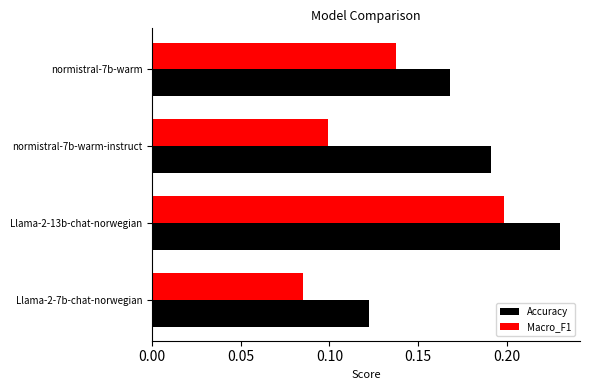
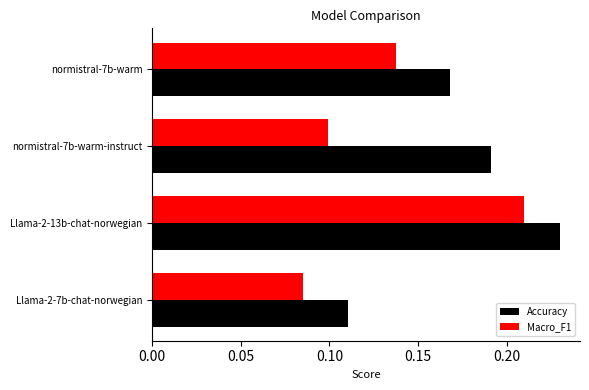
Macro_F1, Llama-2-13b-chat-norwegian: 0.198 -> 0.210
Accuracy, Llama-2-7b-chat-norwegian: 0.122 -> 0.110
